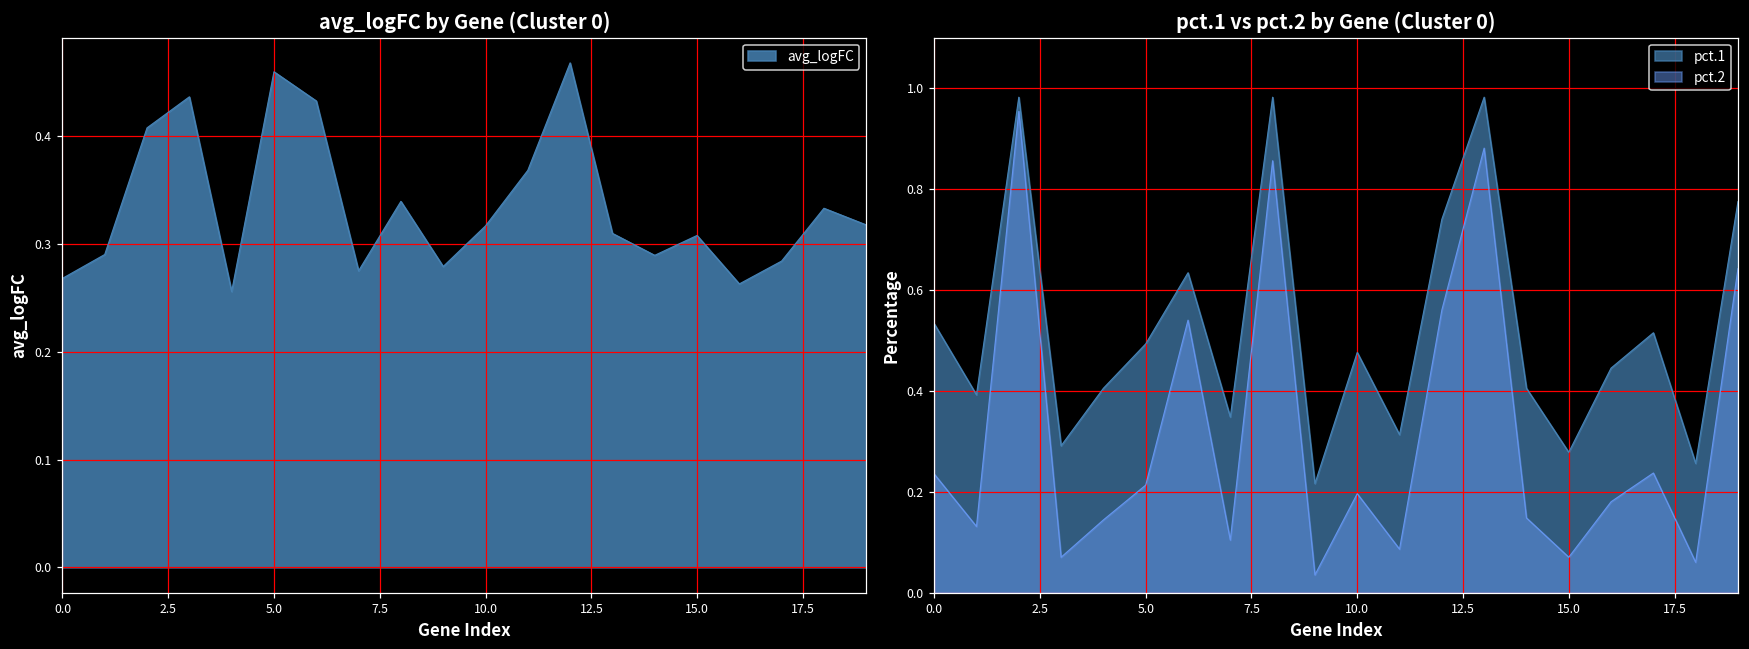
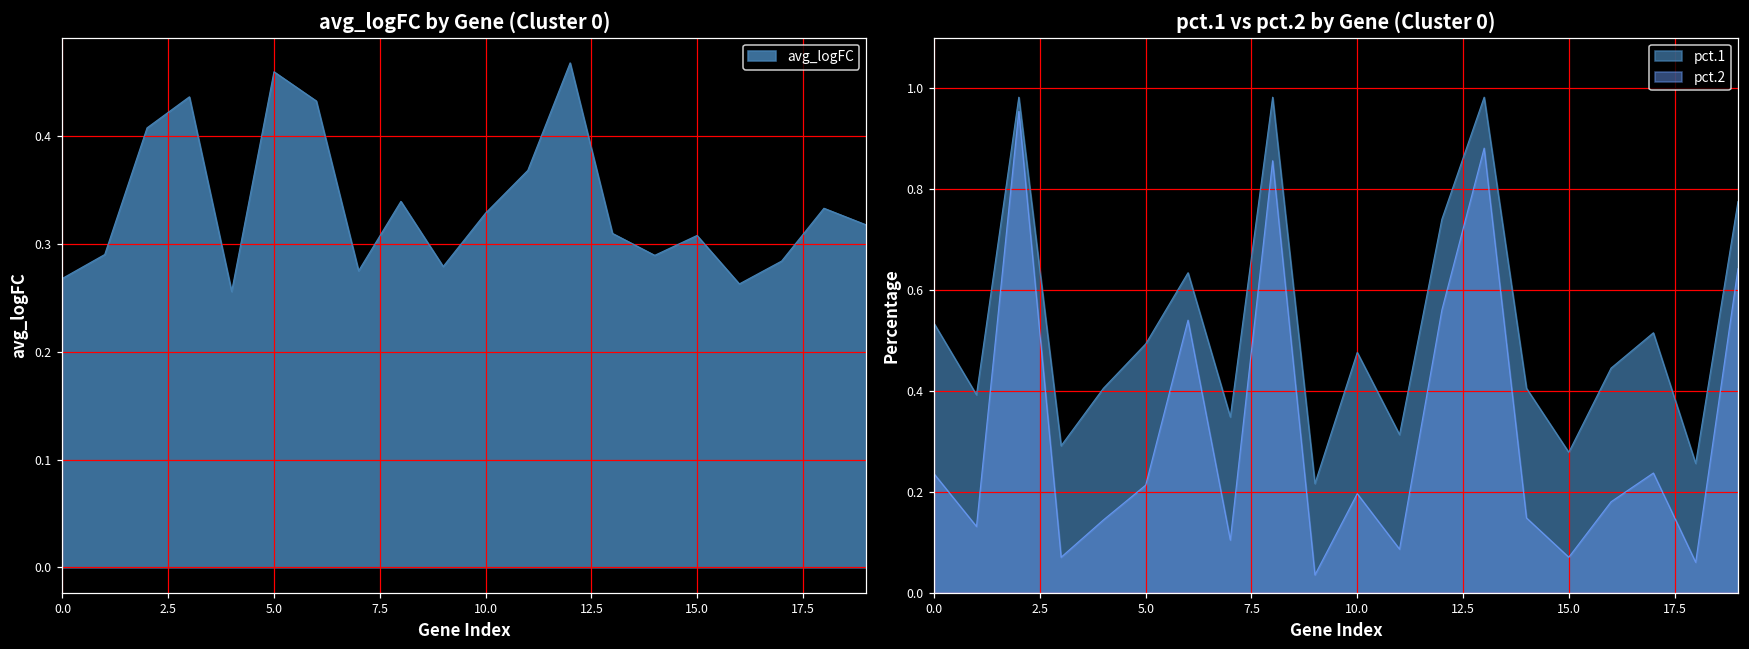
avg_logFC by Gene (Cluster 0), 10.0: 0.32 -> 0.33
